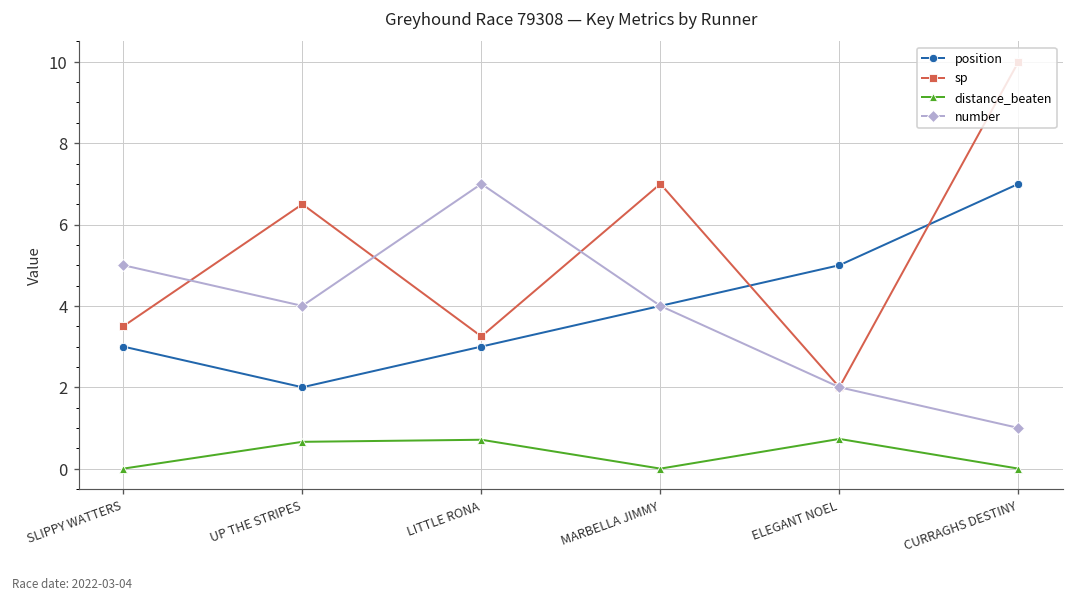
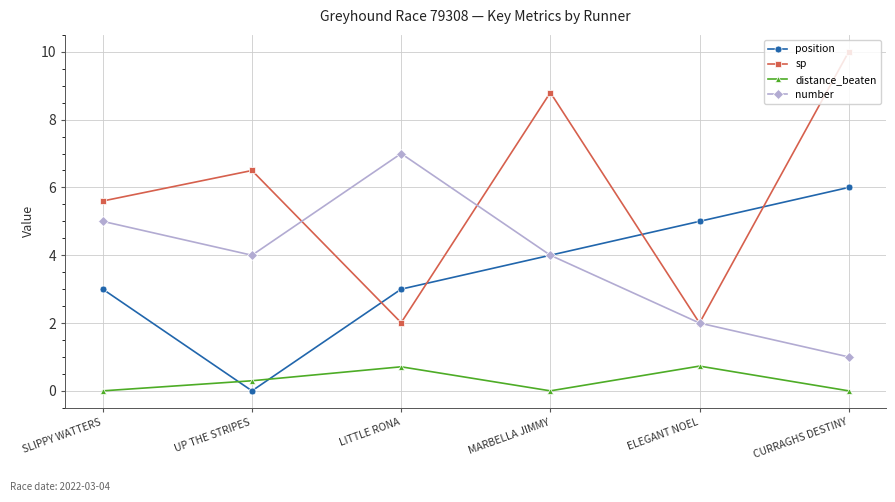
sp, SLIPPY WATTERS: 3.5 -> 5.6
position, UP THE STRIPES: 2 -> 0
distance_beaten, UP THE STRIPES: 0.7 -> 0.3
sp, LITTLE RONA: 3.3 -> 2.0
sp, MARBELLA JIMMY: 7.0 -> 8.8
position, CURRAGHS DESTINY: 7 -> 6
